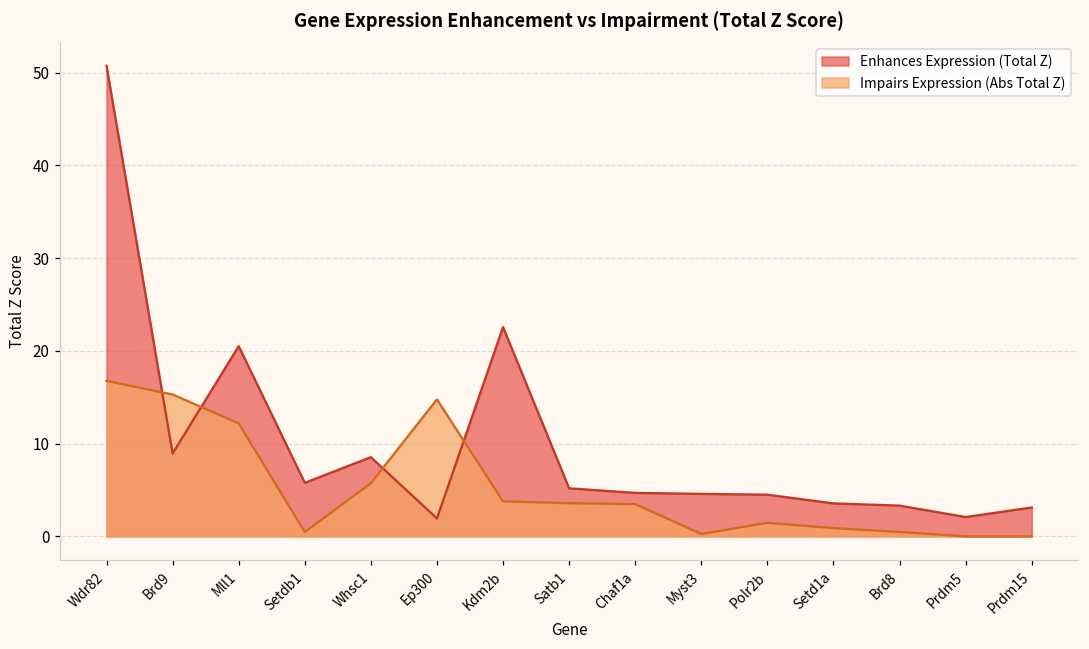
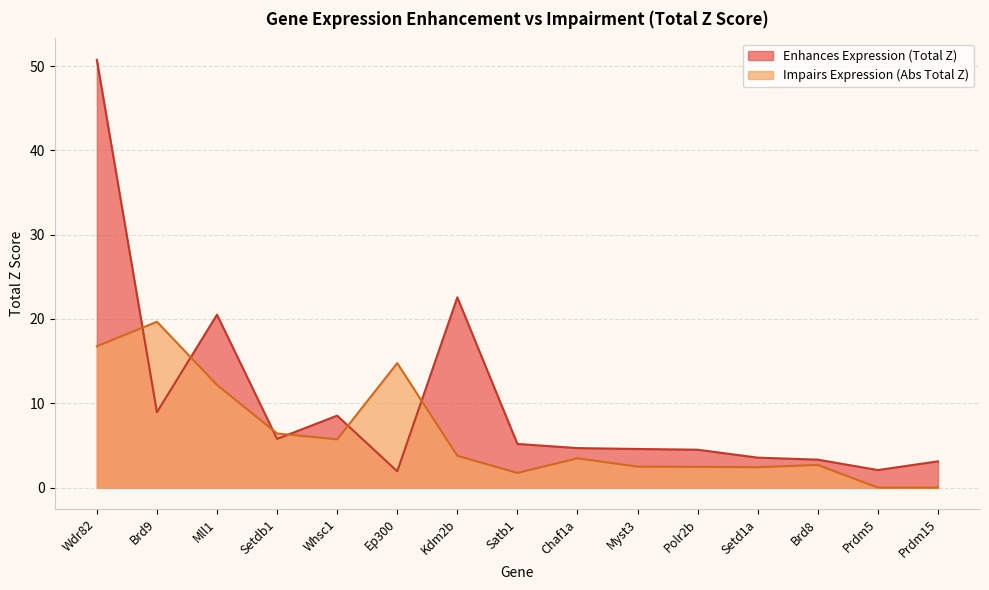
Impairs Expression (Abs Total Z), Brd9: 15 -> 20
Impairs Expression (Abs Total Z), Setdb1: 0 -> 6
Impairs Expression (Abs Total Z), Satb1: 4 -> 2
Impairs Expression (Abs Total Z), Myst3: 0 -> 2
Impairs Expression (Abs Total Z), Polr2b: 1 -> 2
Impairs Expression (Abs Total Z), Setd1a: 1 -> 2
Impairs Expression (Abs Total Z), Brd8: 0 -> 3
